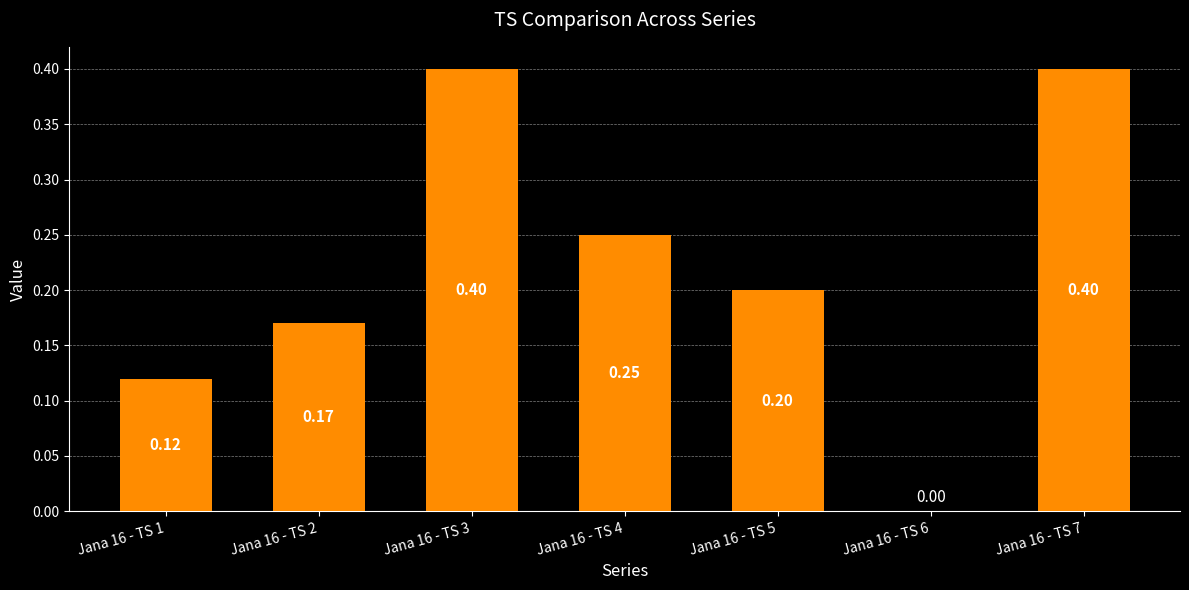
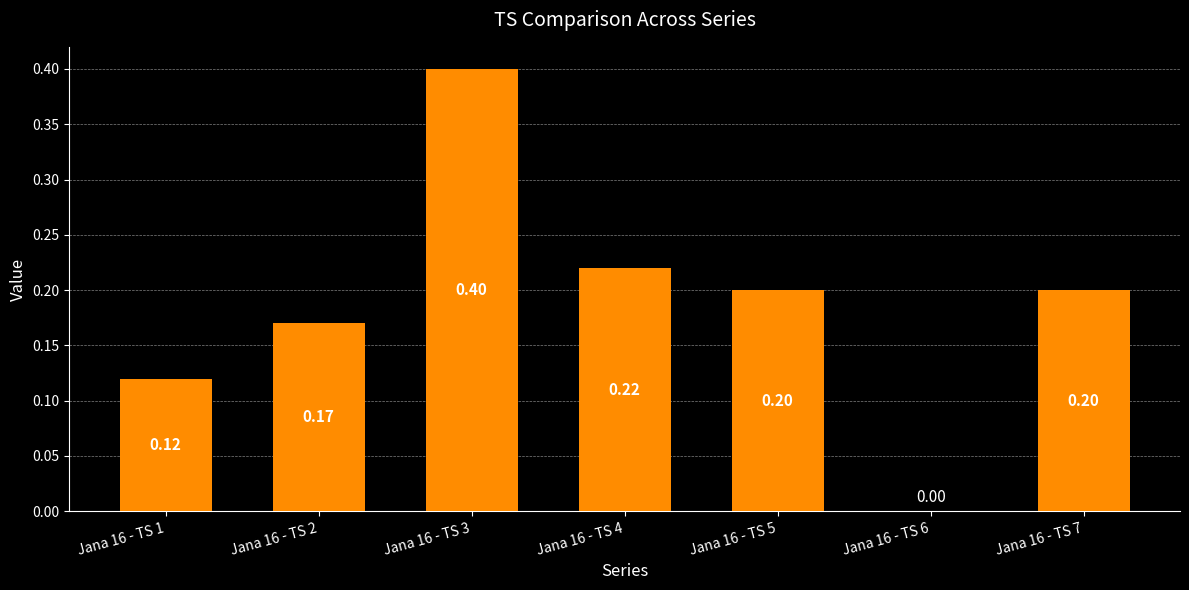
Jana 16 - TS 4: 0.25 -> 0.22
Jana 16 - TS 7: 0.40 -> 0.20
